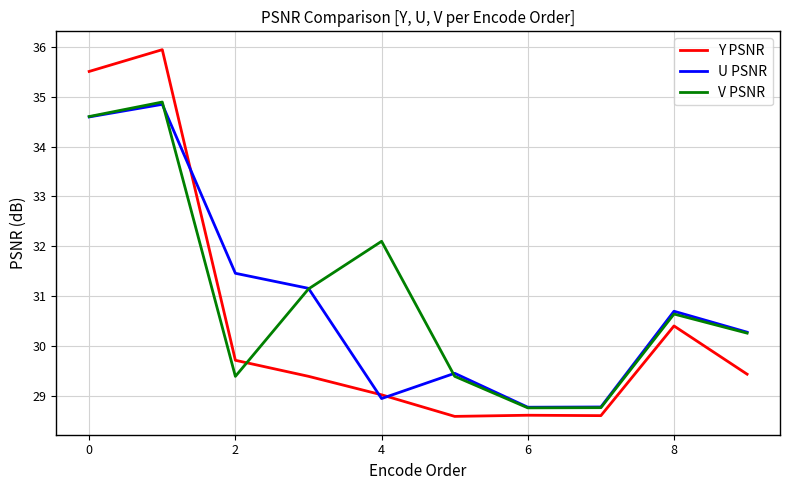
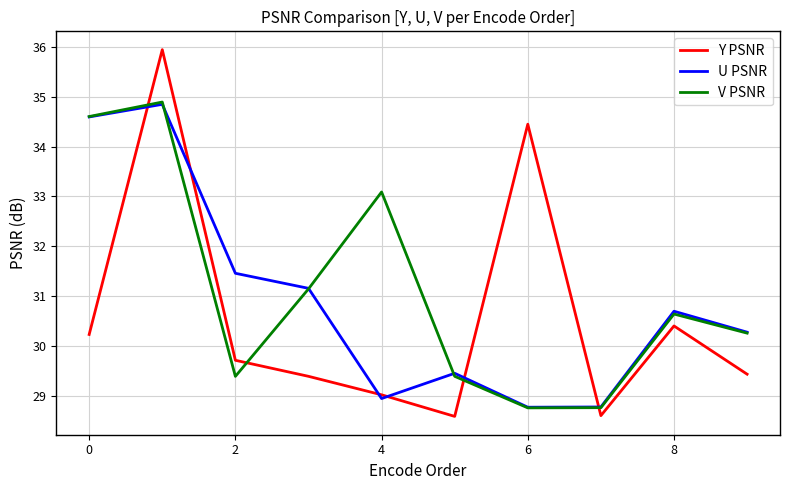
Y PSNR, 0: 35.5 -> 30.2
V PSNR, 4: 32.1 -> 33.1
Y PSNR, 6: 28.6 -> 34.4
